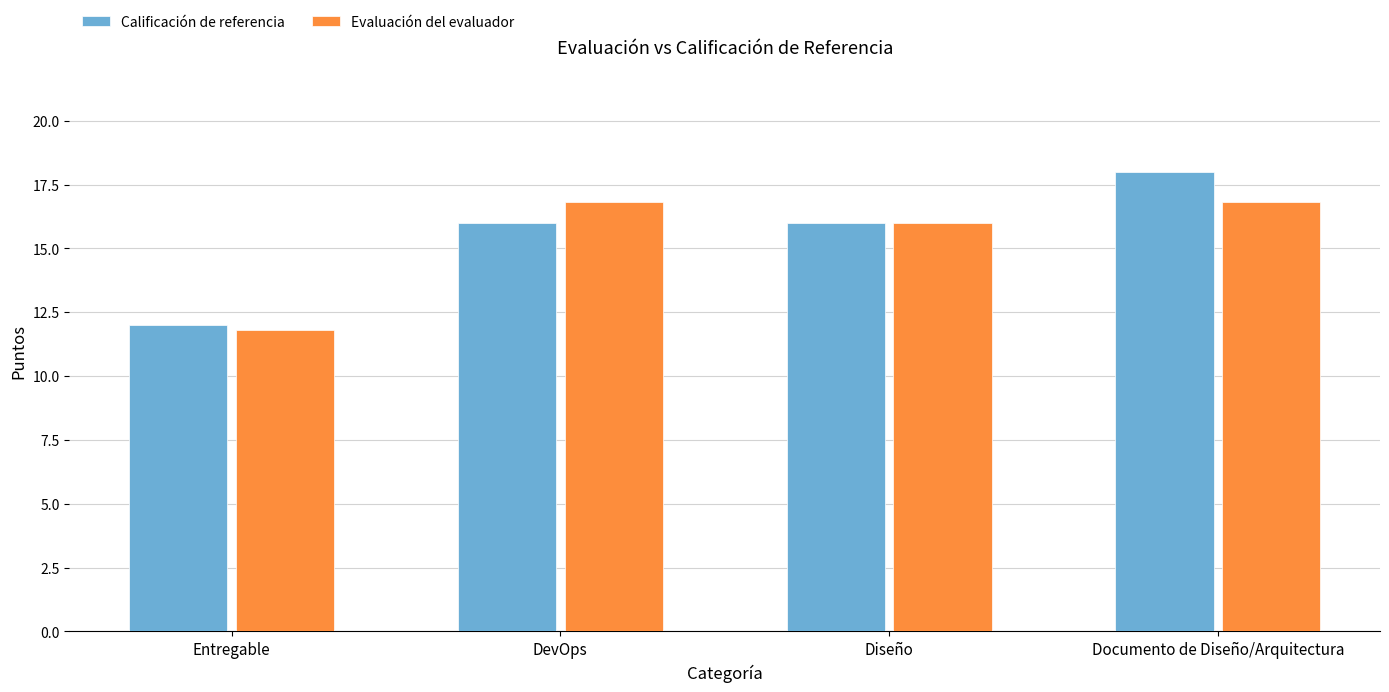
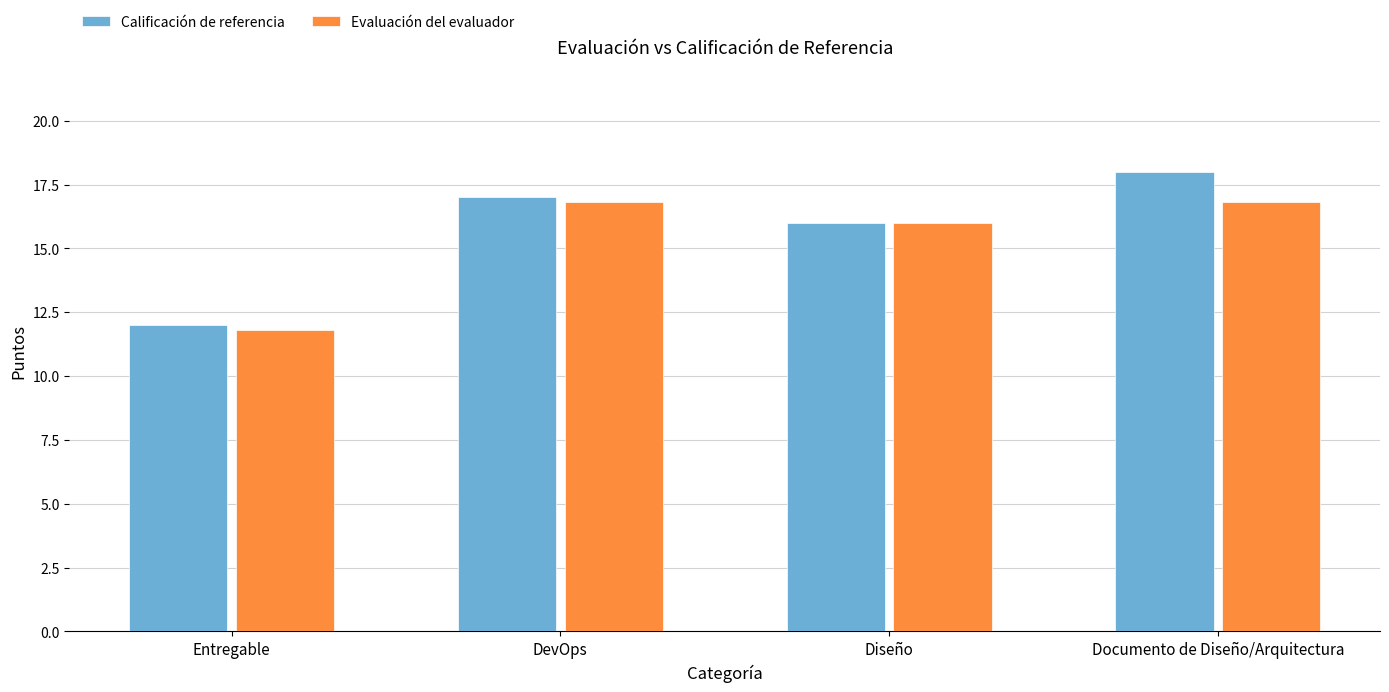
Calificación de referencia, DevOps: 16 -> 17
